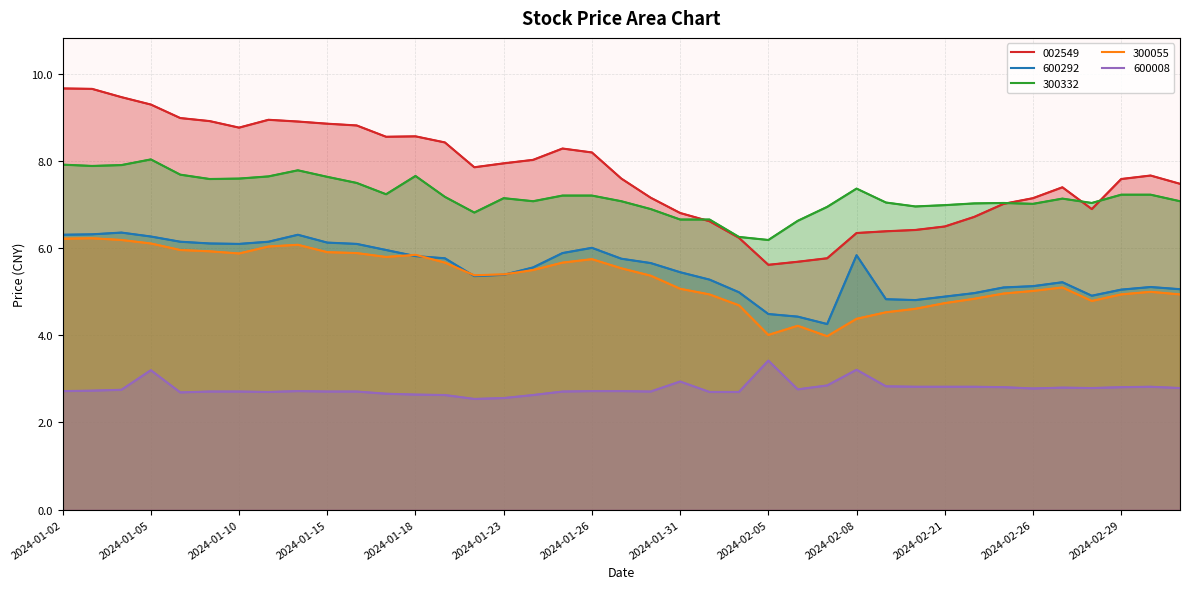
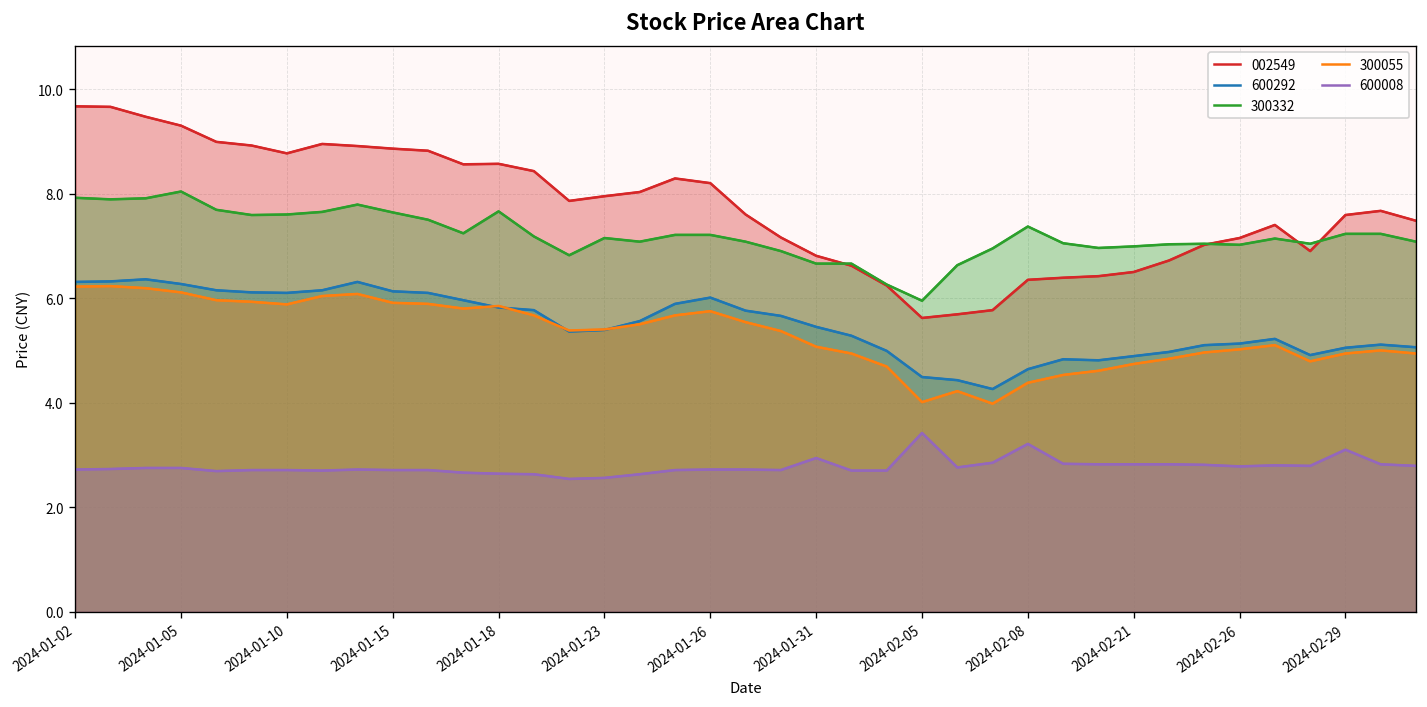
600008, 2024-01-05: 3.2 -> 2.8
300332, 2024-02-05: 6.2 -> 6.0
600292, 2024-02-08: 5.8 -> 4.6
600008, 2024-02-29: 2.8 -> 3.1
